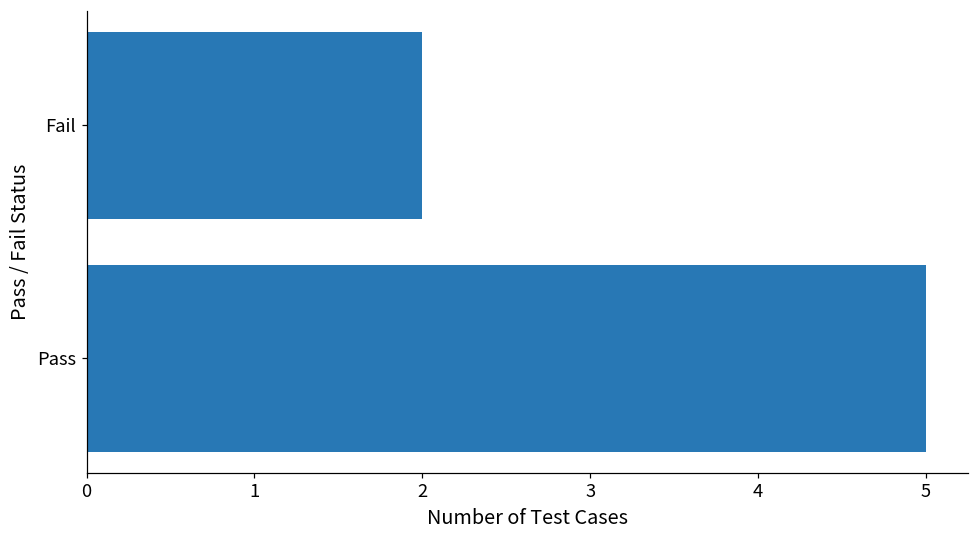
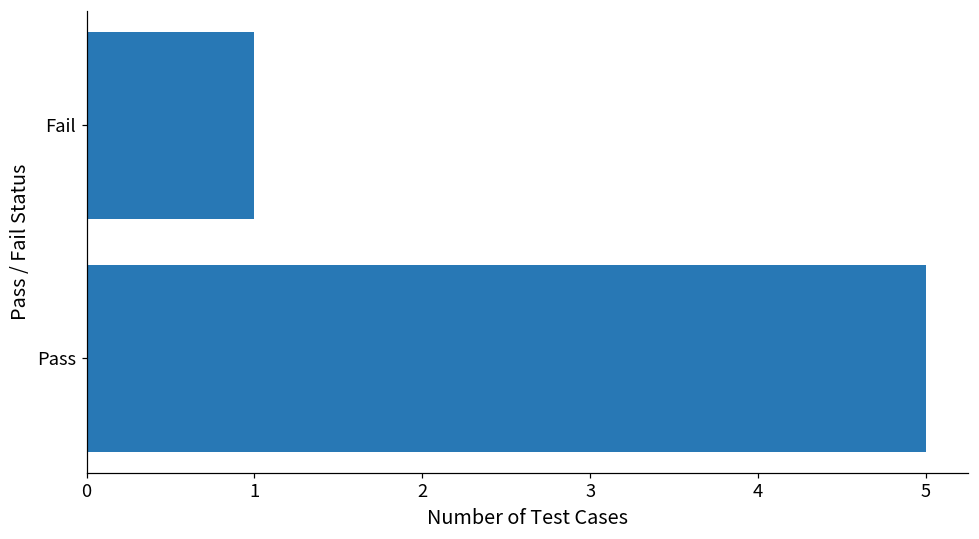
Fail: 2 -> 1
